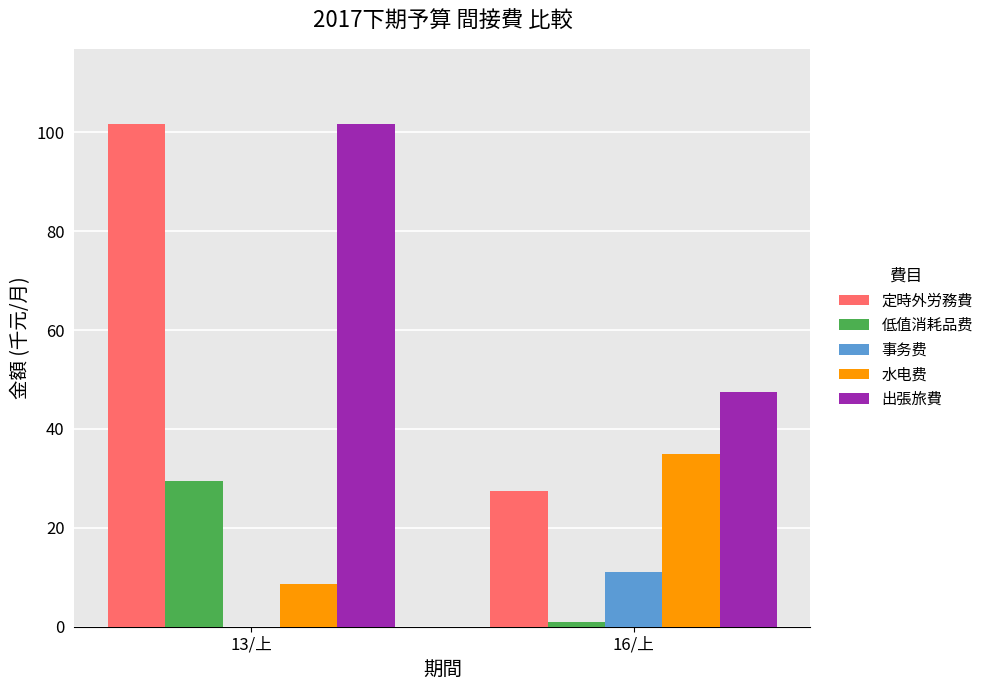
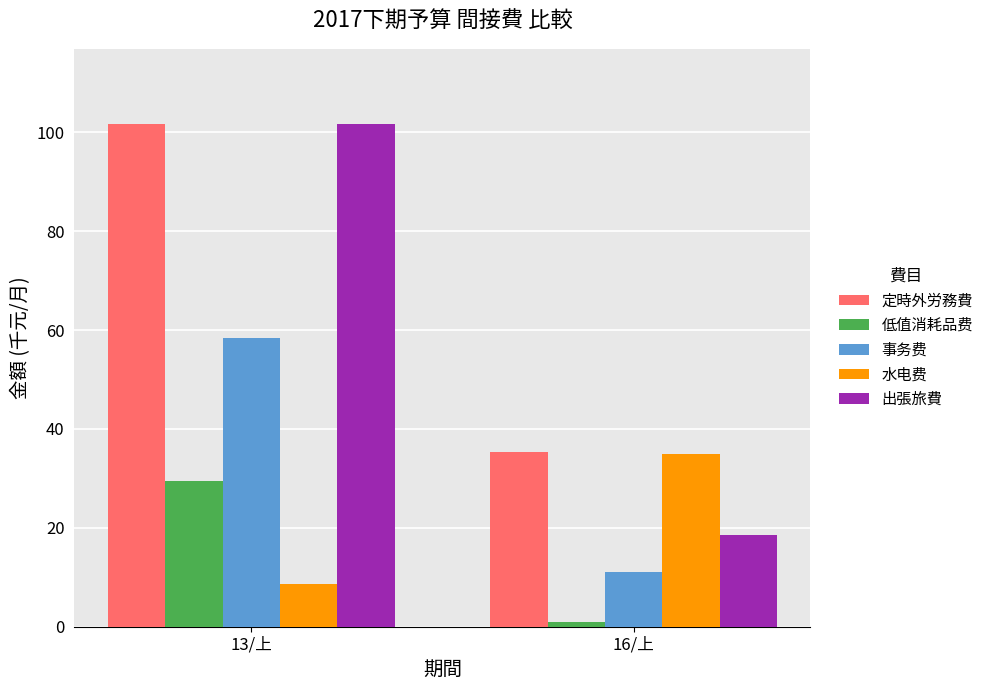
事务费, 13/上: 0 -> 58
定時外労務費, 16/上: 27 -> 35
出張旅費, 16/上: 47 -> 19
